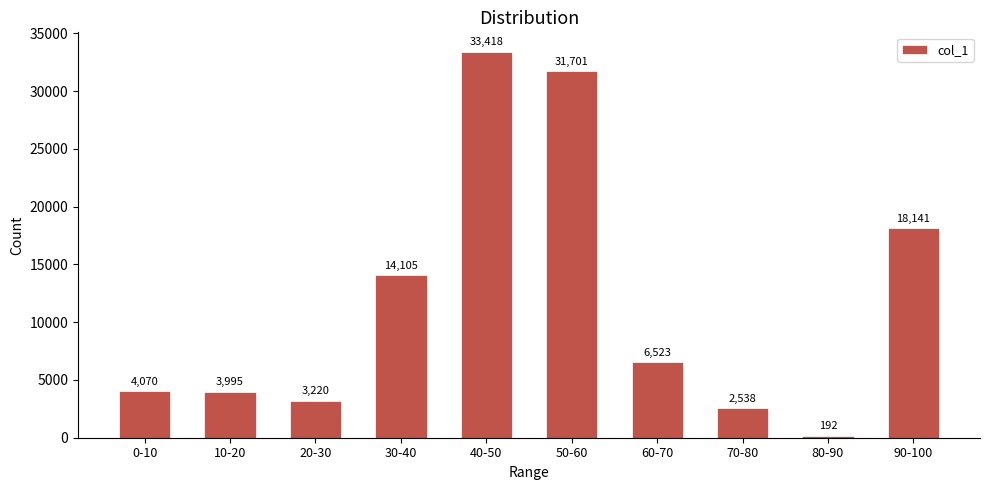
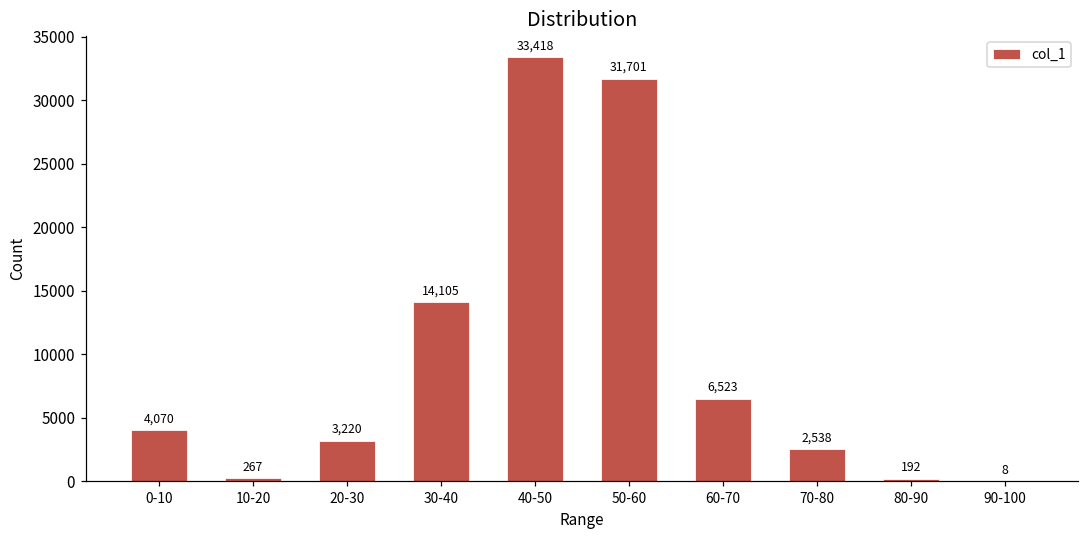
10-20: 3,995 -> 267
90-100: 18,141 -> 8
